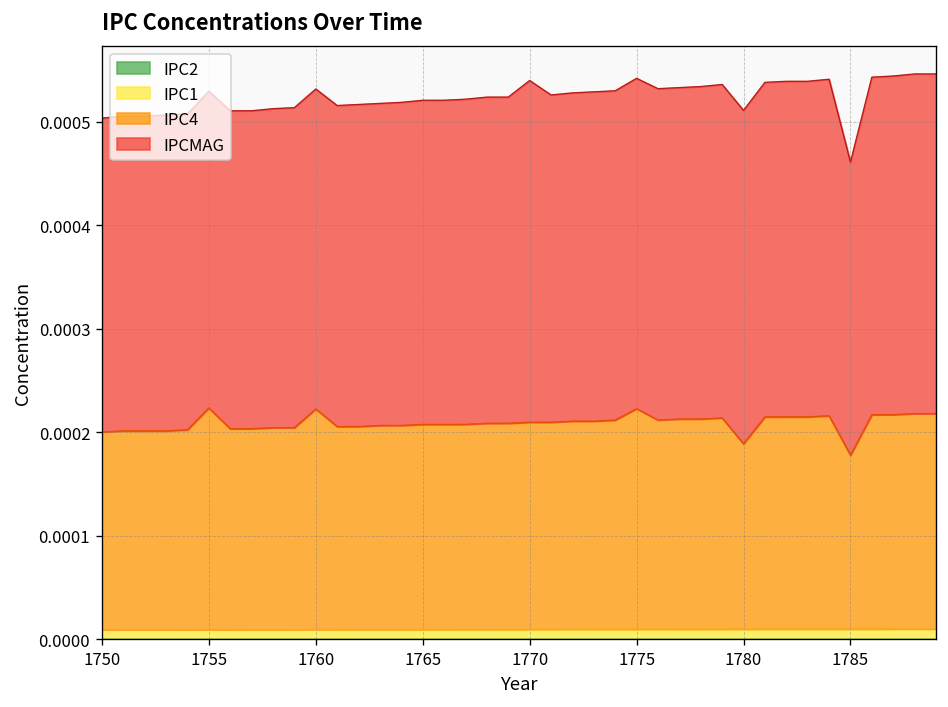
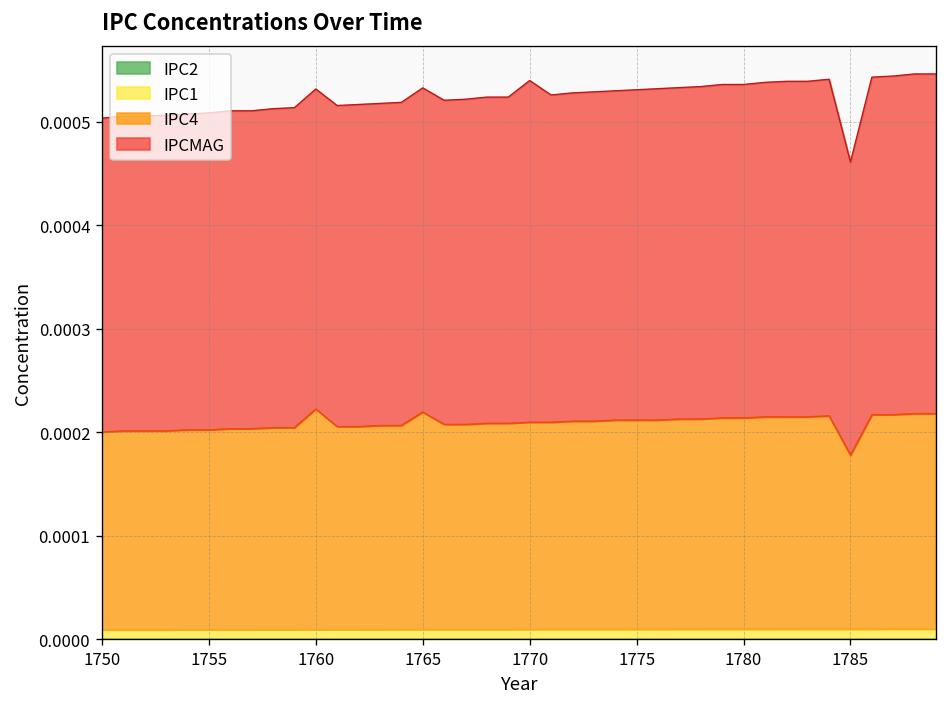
IPC4, 1755: 0.00021 -> 0.00019
IPC4, 1765: 0.00020 -> 0.00021
IPC4, 1775: 0.00021 -> 0.00020
IPC4, 1780: 0.00018 -> 0.00020
